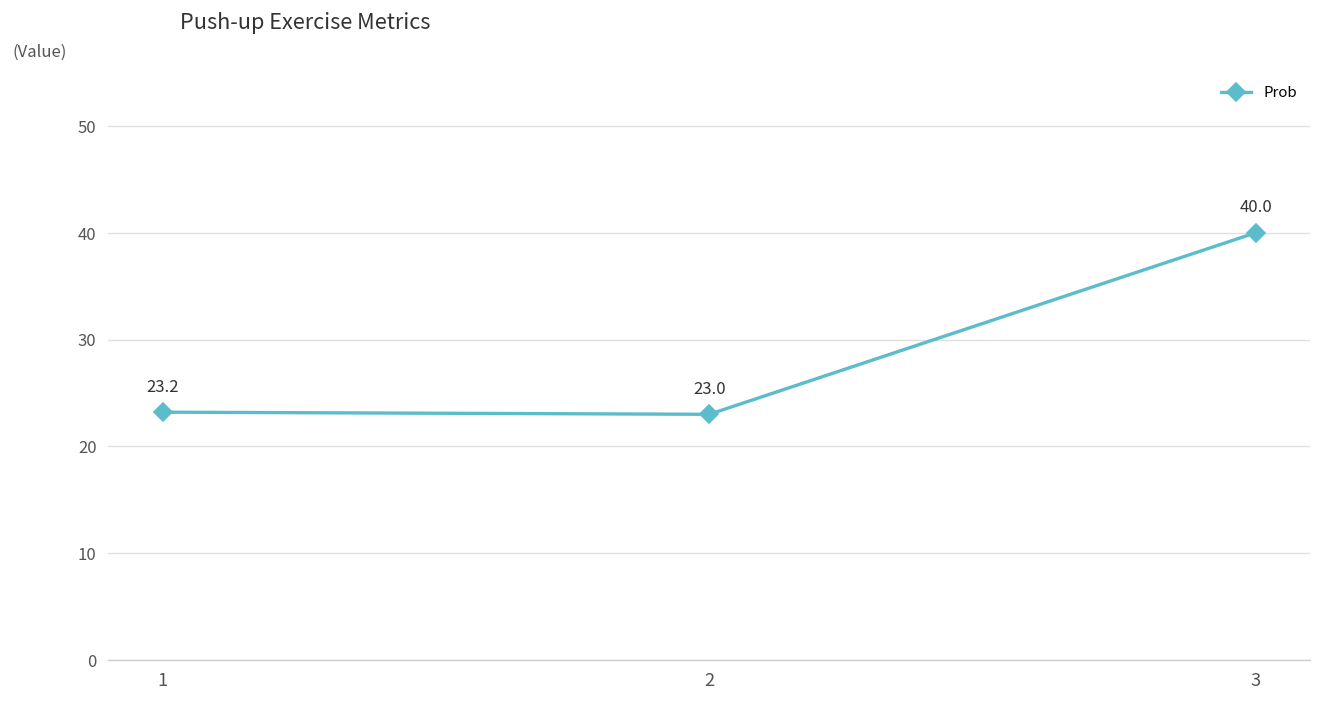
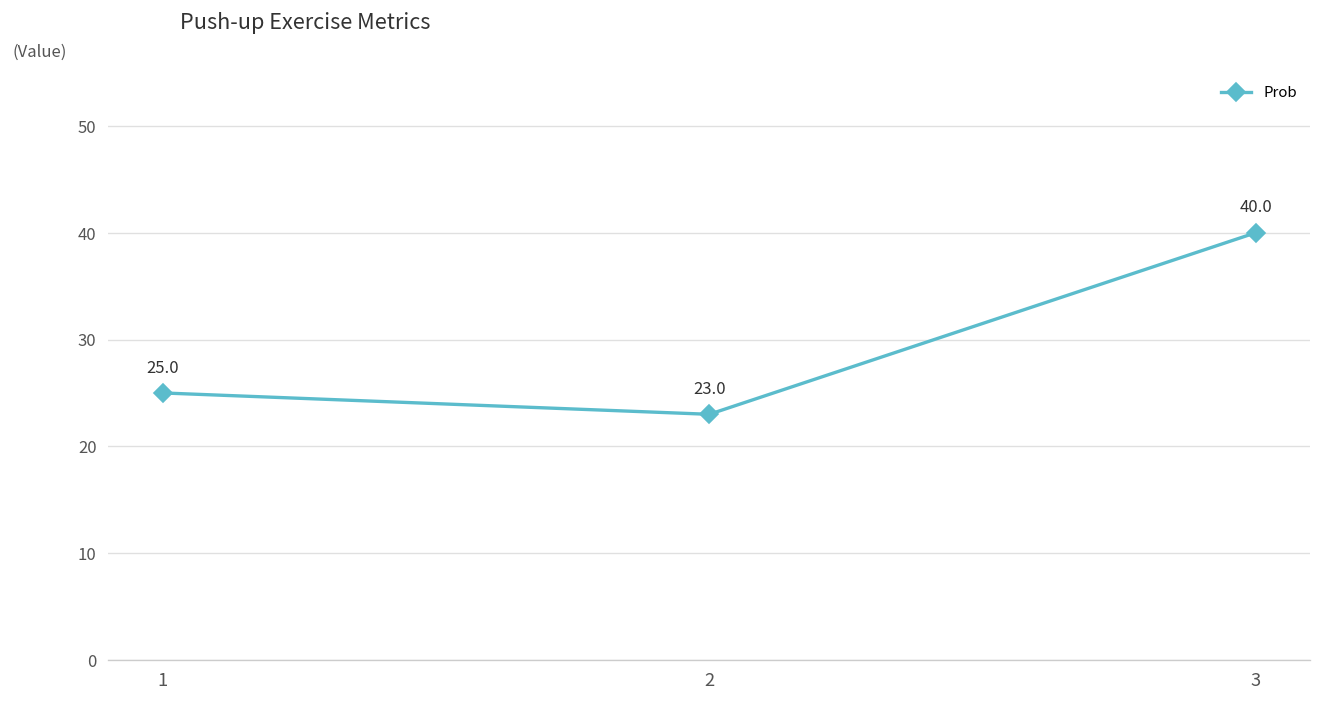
1: 23.2 -> 25.0
